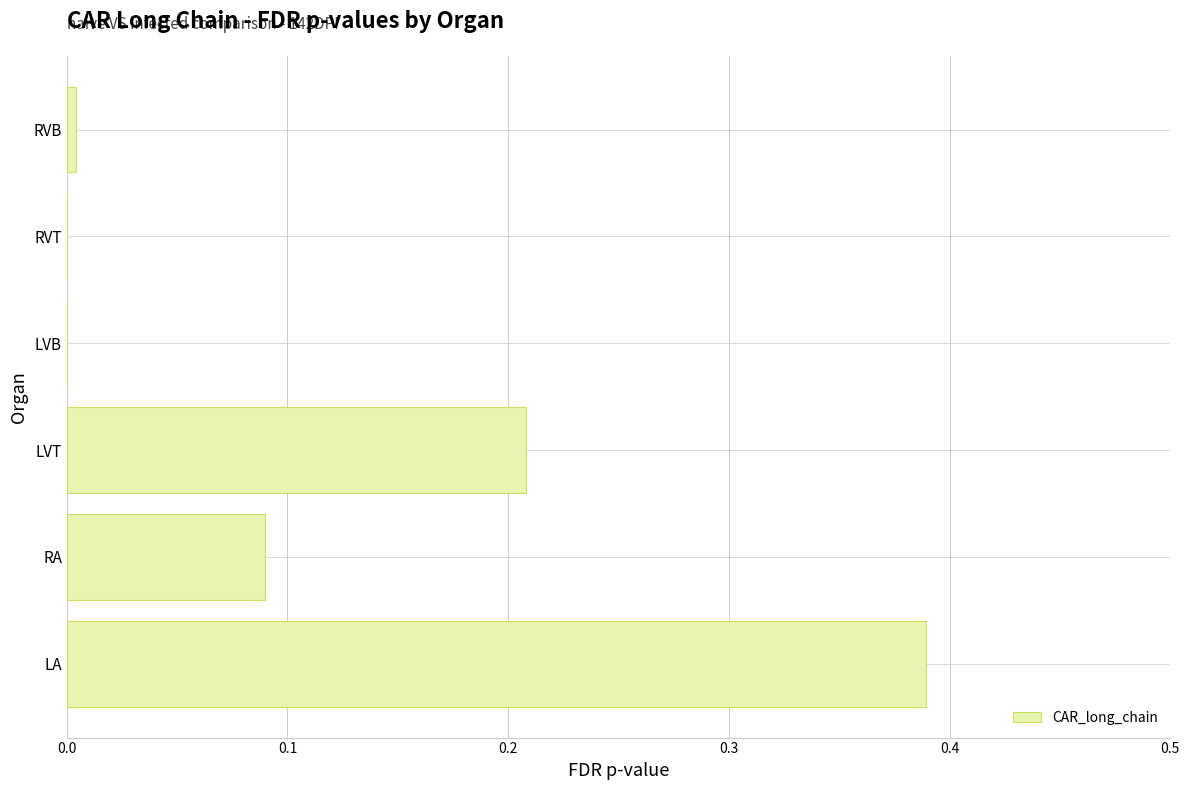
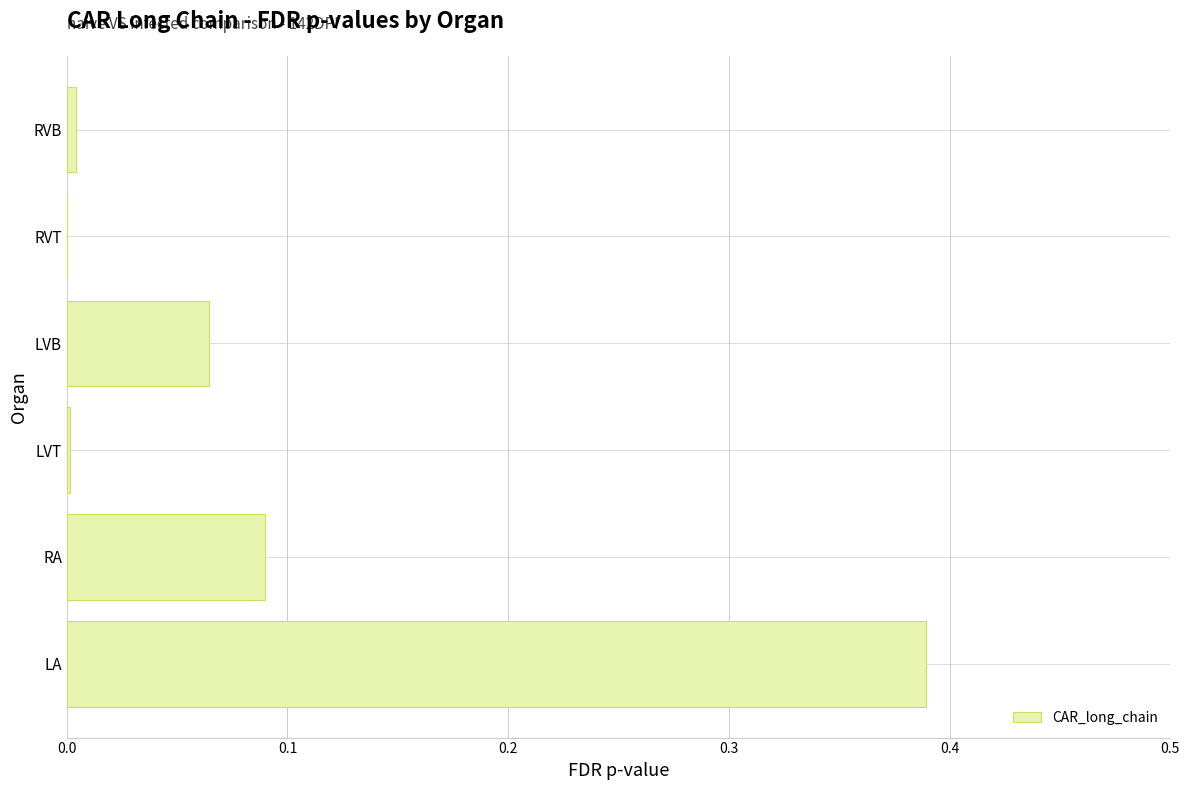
LVB: 0.000 -> 0.065
LVT: 0.208 -> 0.001
